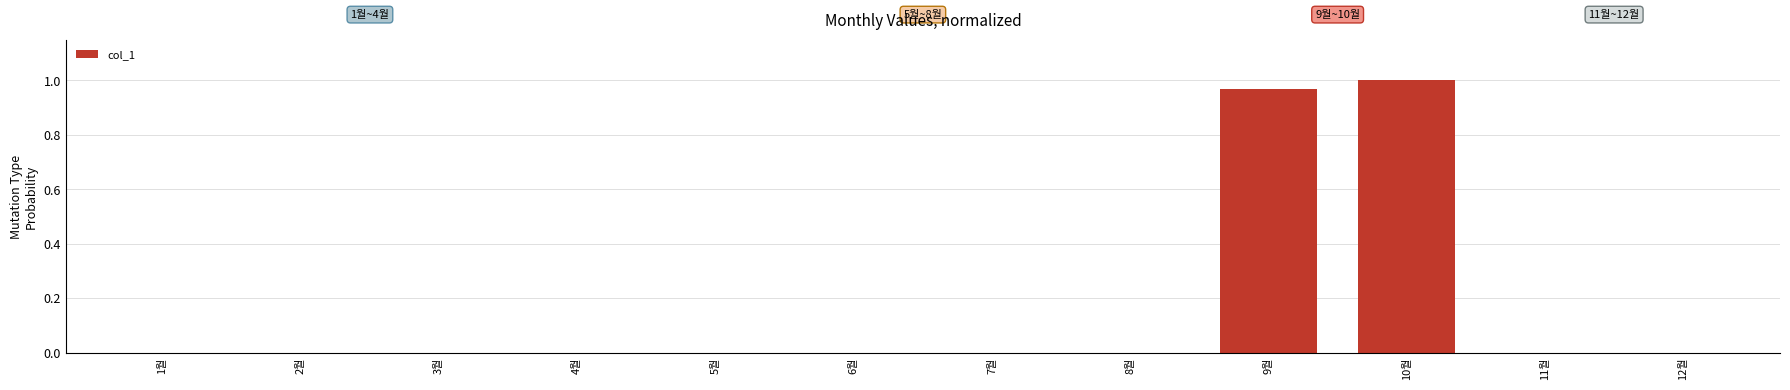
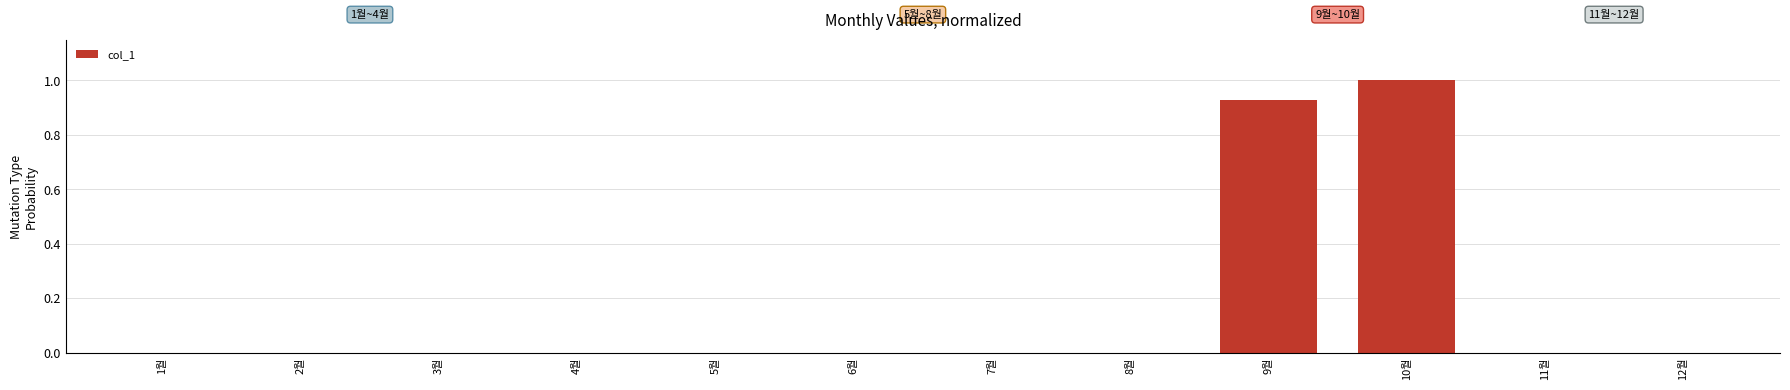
9월: 0.97 -> 0.93
